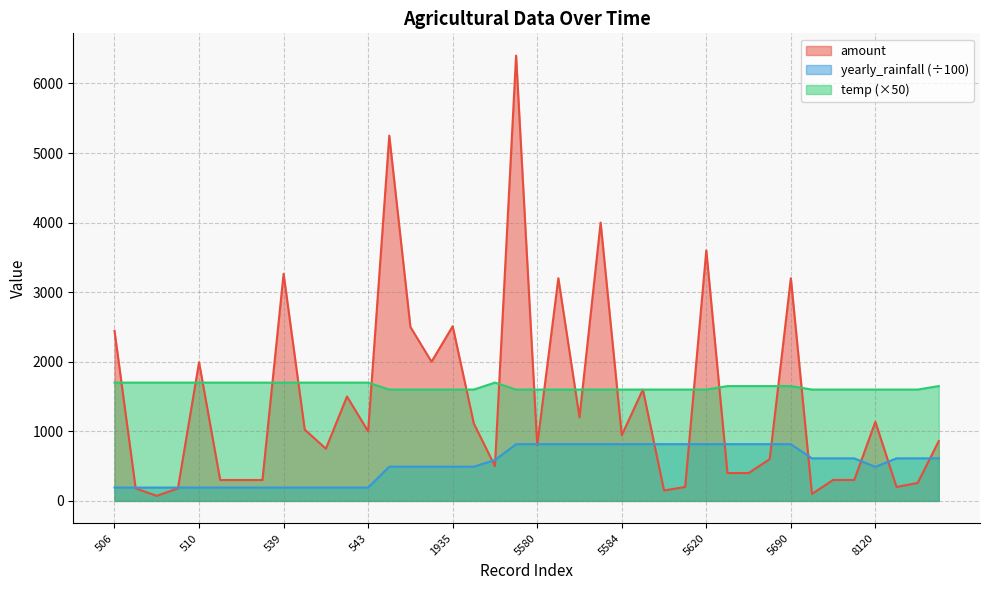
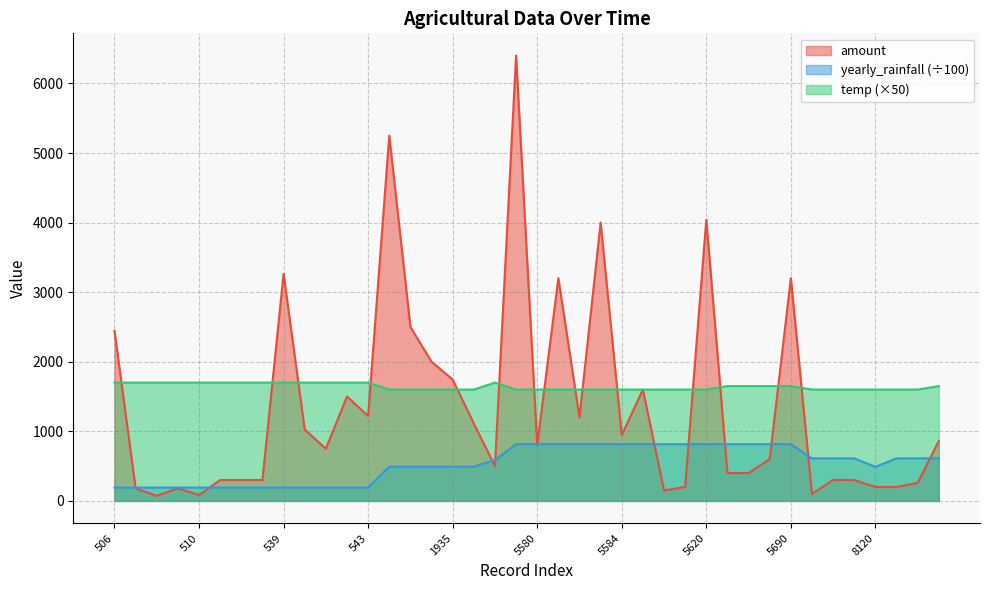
amount, 510: 2000 -> 100
amount, 543: 1000 -> 1200
amount, 1935: 2500 -> 1700
amount, 5620: 3600 -> 4000
amount, 8120: 1100 -> 200
